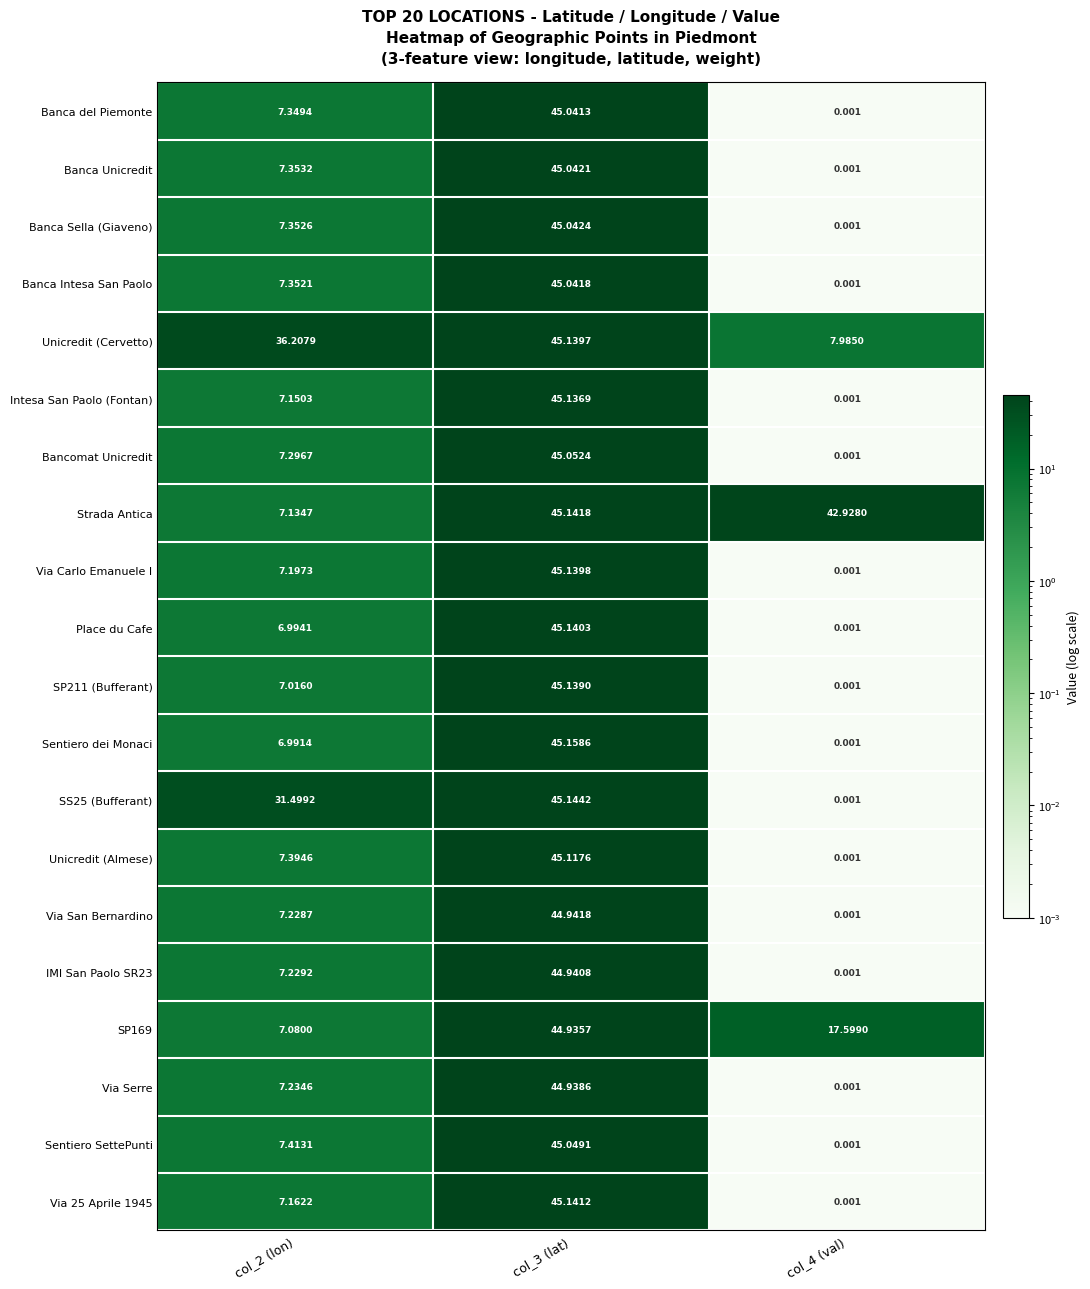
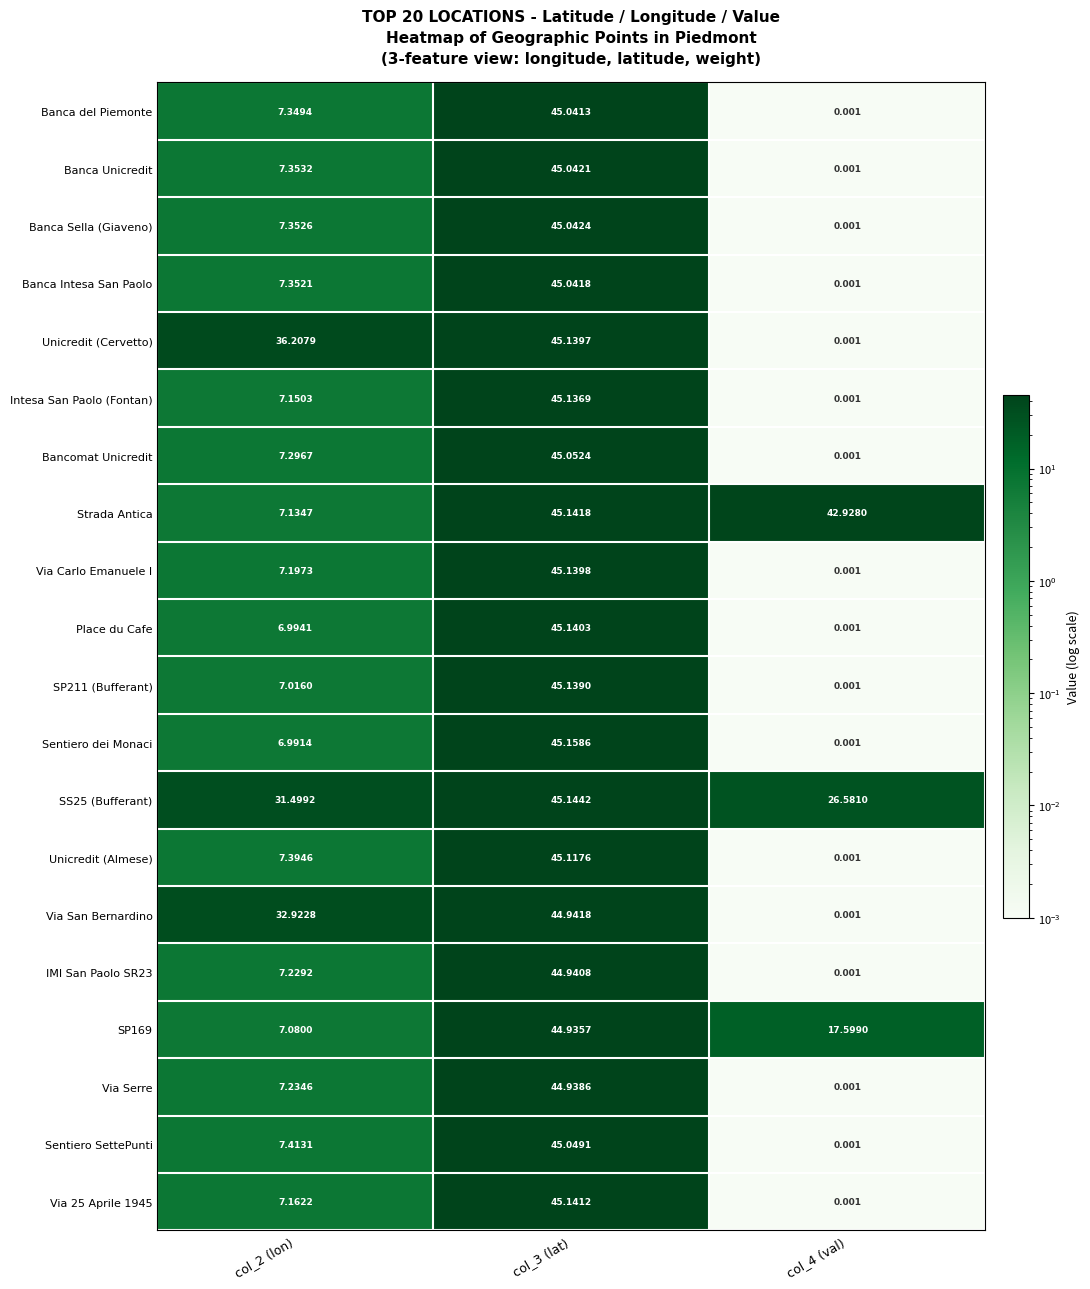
Unicredit (Cervetto), col_4 (val): 7.9850 -> 0.001
SS25 (Bufferant), col_4 (val): 0.001 -> 26.5810
Via San Bernardino, col_2 (lon): 7.2287 -> 32.9228
